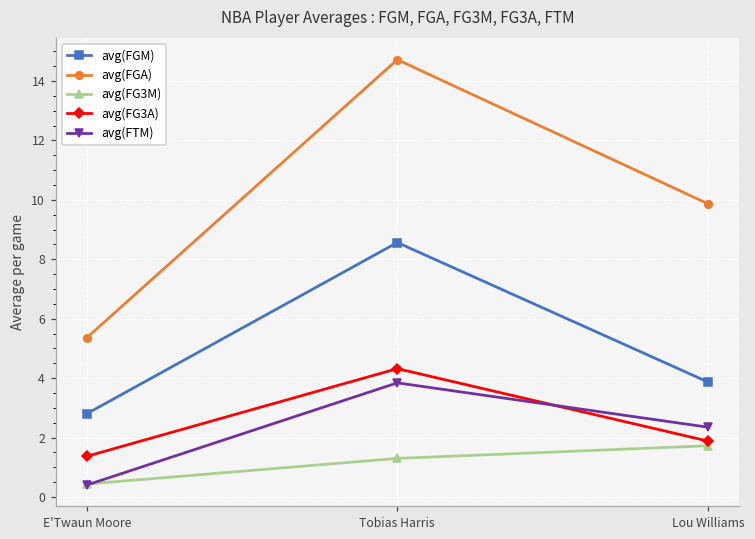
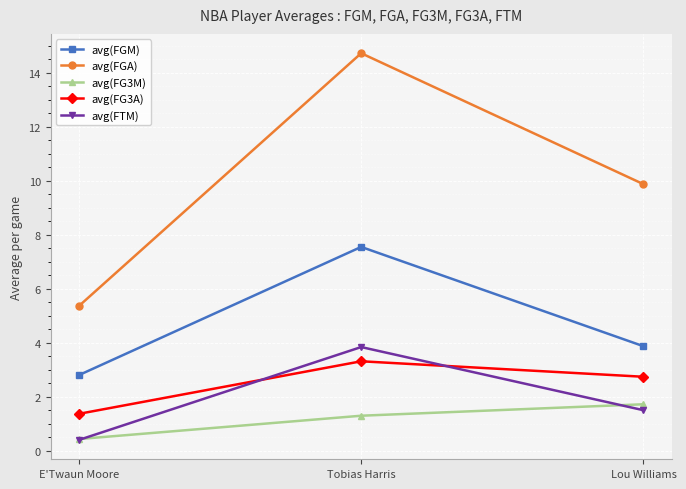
avg(FGM), Tobias Harris: 8.6 -> 7.5
avg(FG3A), Tobias Harris: 4.3 -> 3.3
avg(FG3A), Lou Williams: 1.9 -> 2.7
avg(FTM), Lou Williams: 2.3 -> 1.5
